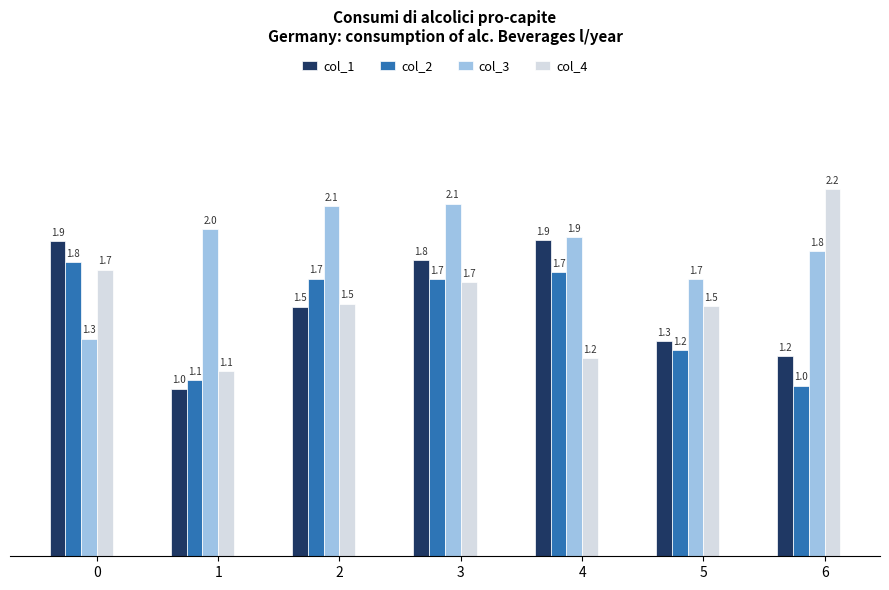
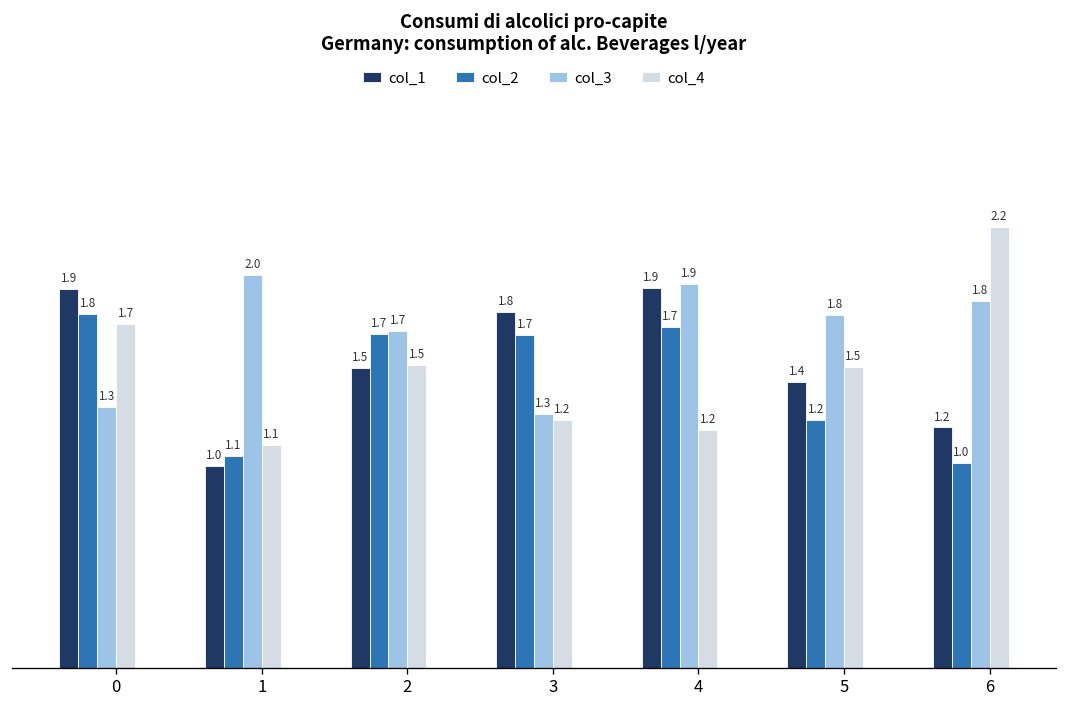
col_3, 2: 2.1 -> 1.7
col_3, 3: 2.1 -> 1.3
col_4, 3: 1.7 -> 1.2
col_1, 5: 1.3 -> 1.4
col_3, 5: 1.7 -> 1.8
